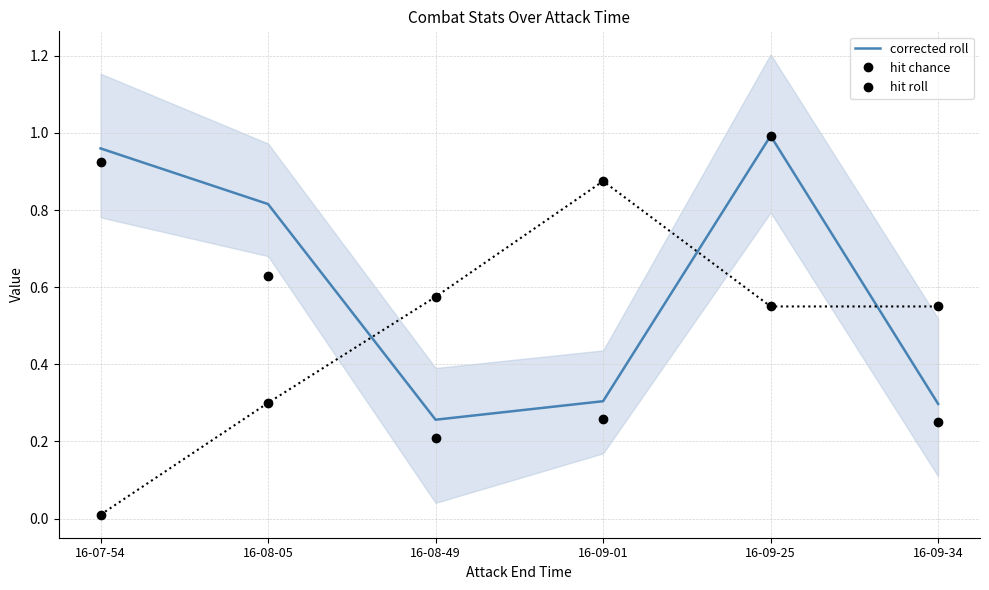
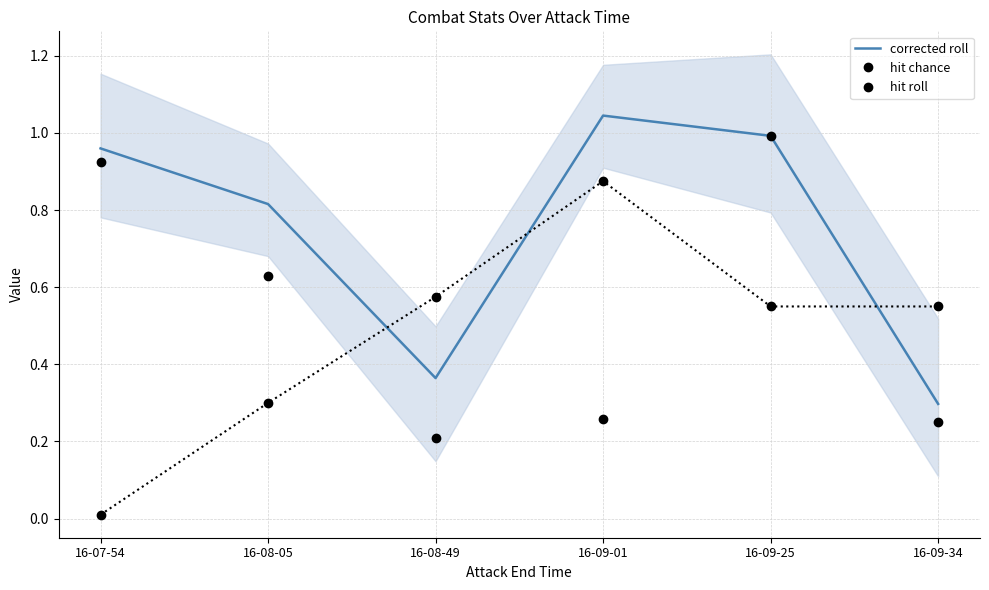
corrected roll, 16-08-49: 0.26 -> 0.36
corrected roll, 16-09-01: 0.30 -> 1.04
